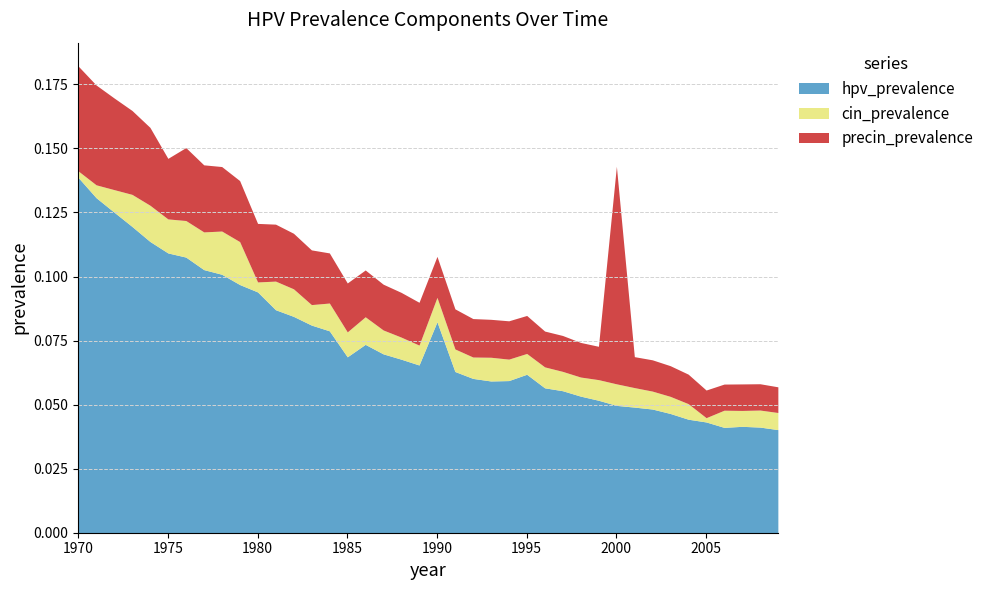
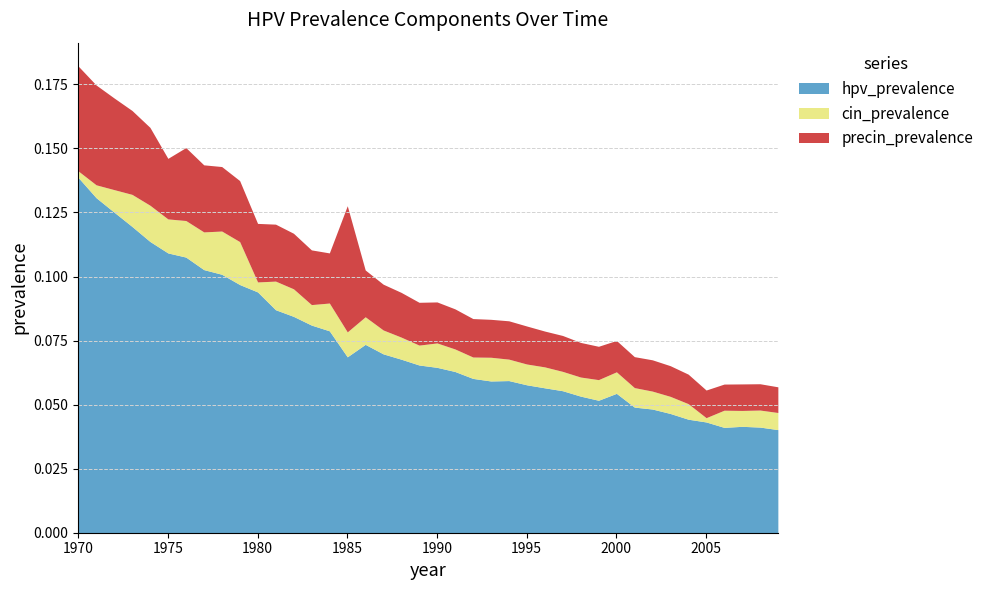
precin_prevalence, 1985: 0.019 -> 0.049
hpv_prevalence, 1990: 0.082 -> 0.065
hpv_prevalence, 1995: 0.062 -> 0.058
hpv_prevalence, 2000: 0.050 -> 0.054
precin_prevalence, 2000: 0.085 -> 0.012
